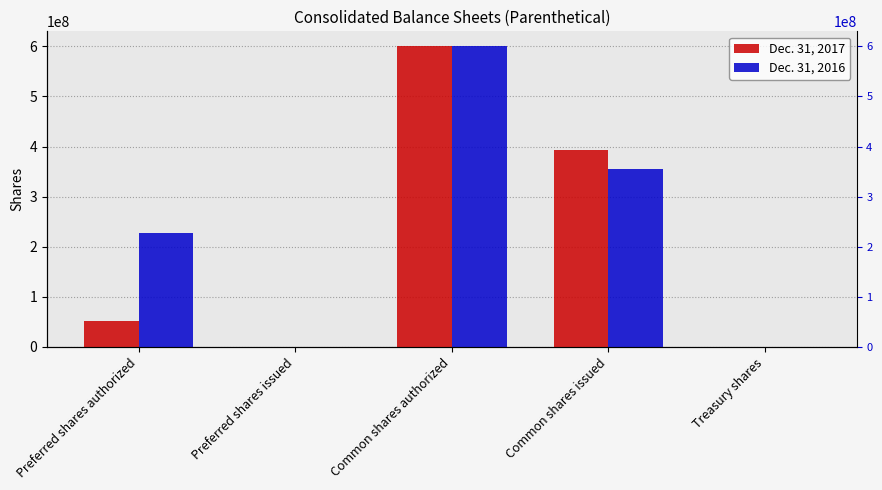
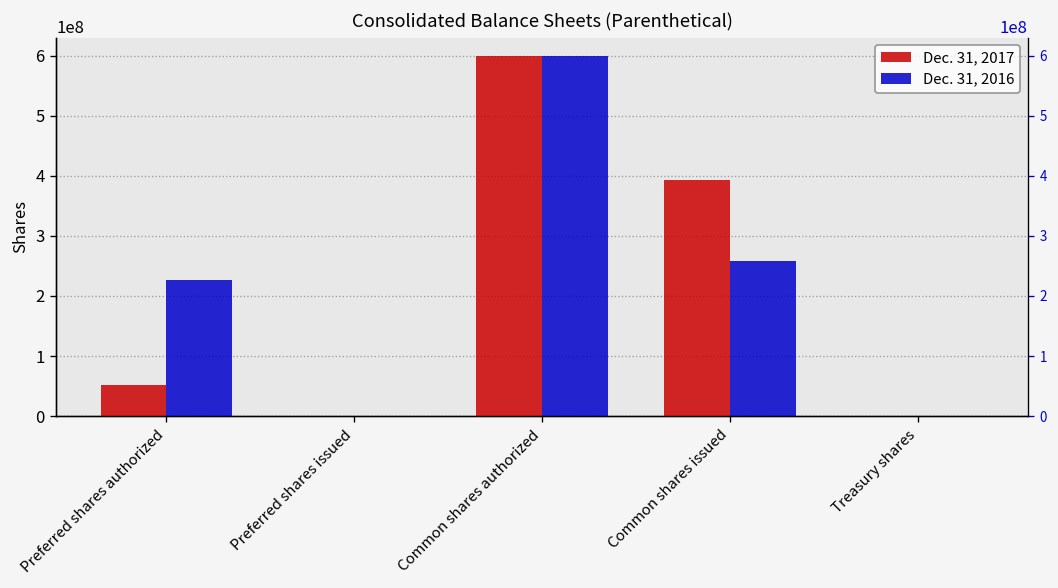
Dec. 31, 2016, Common shares issued: 350000000 -> 260000000
